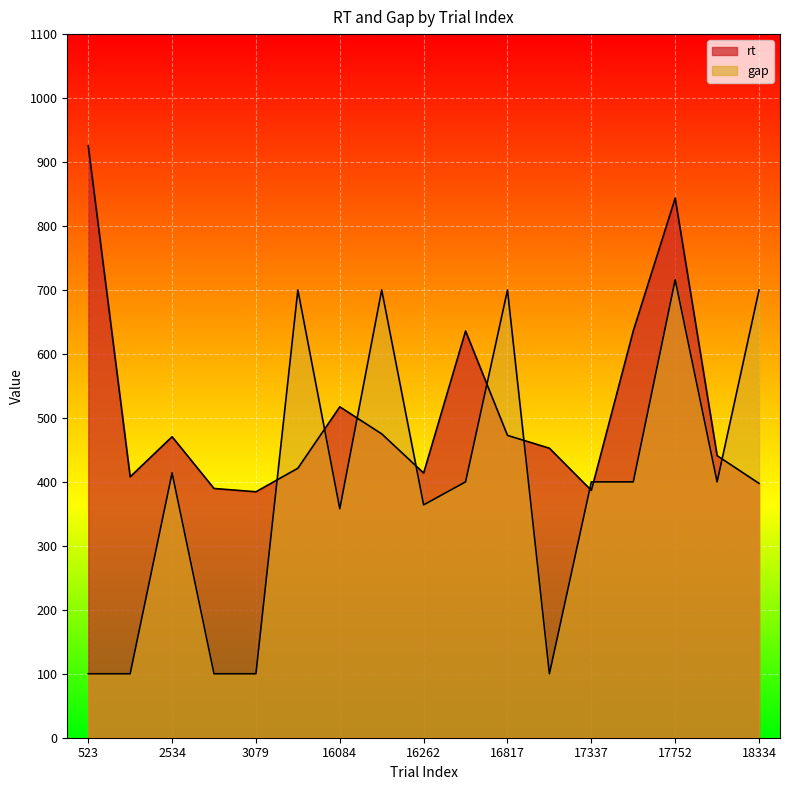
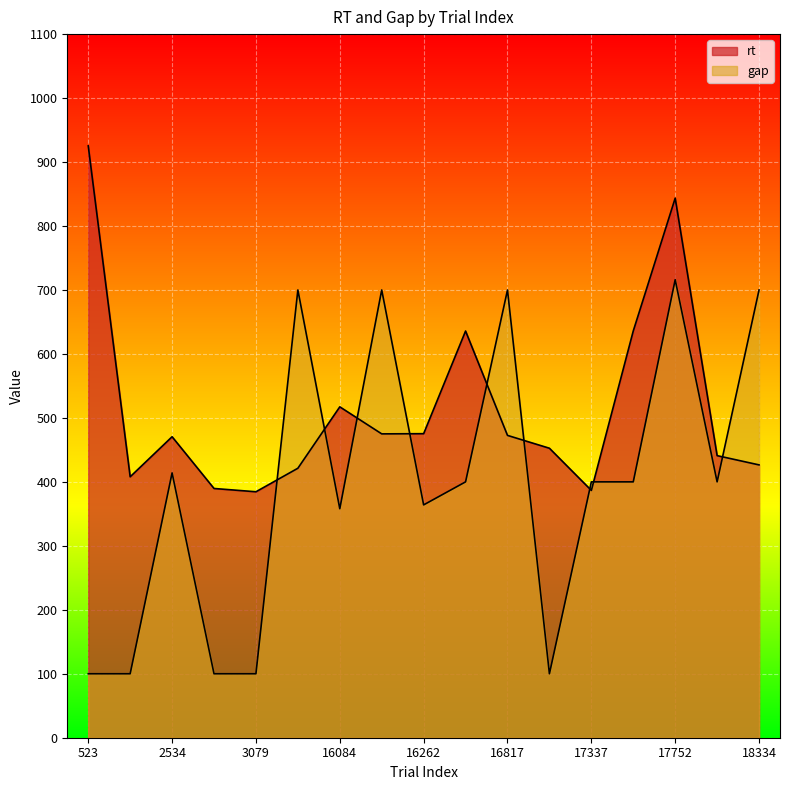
rt, 16262: 410 -> 480
rt, 18334: 400 -> 430
